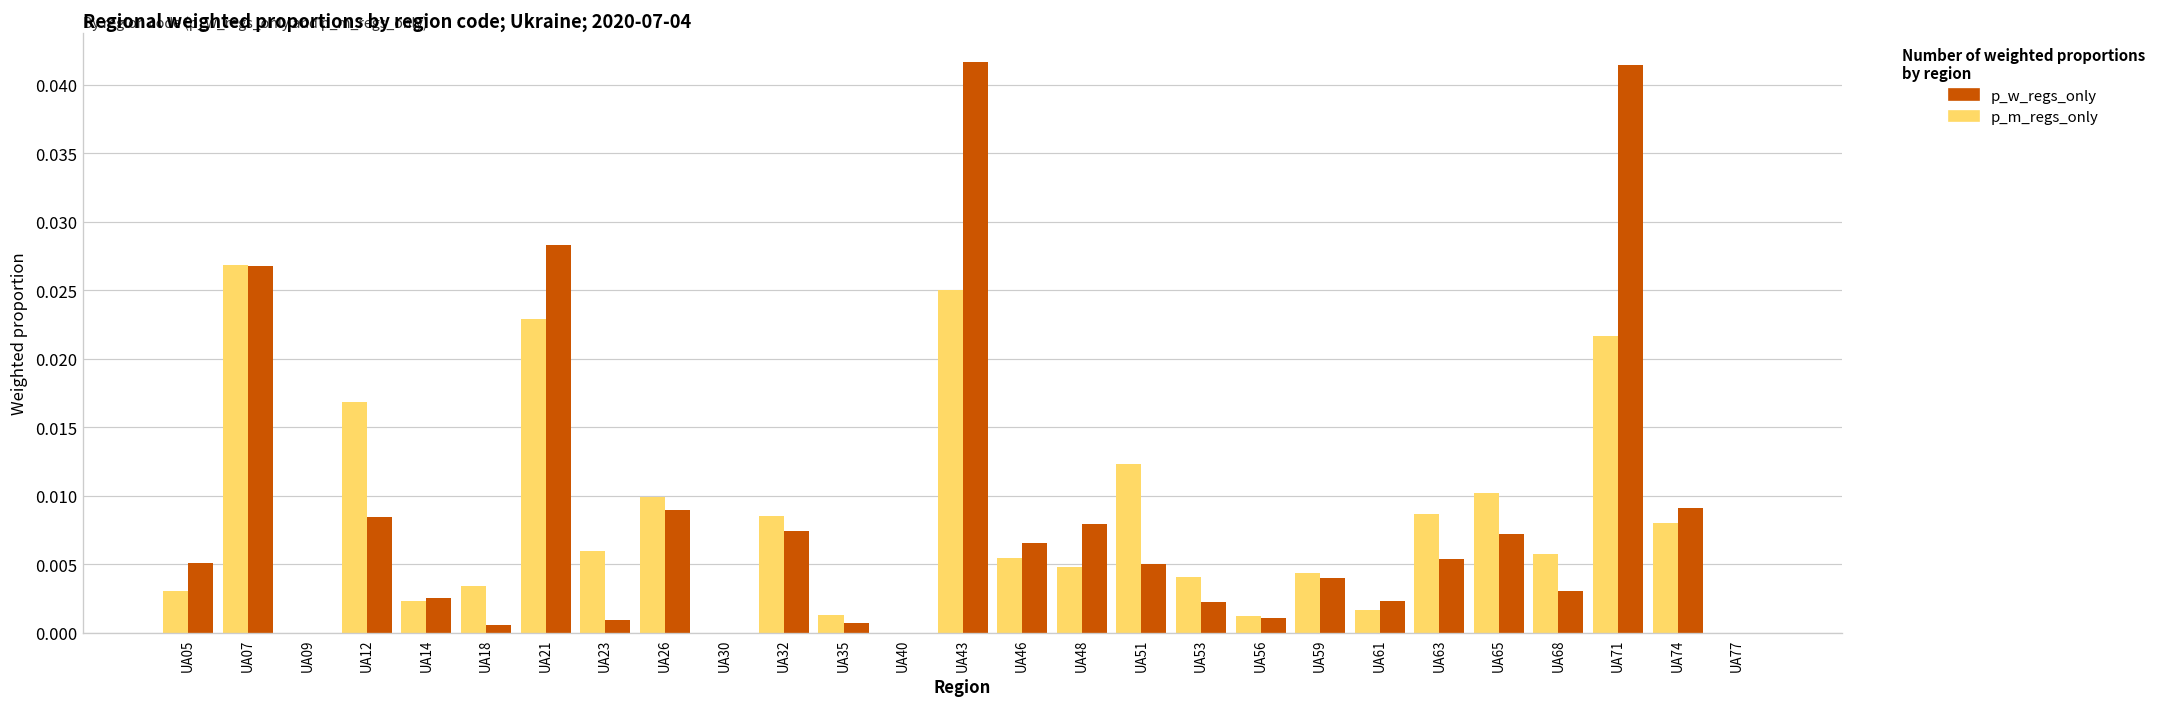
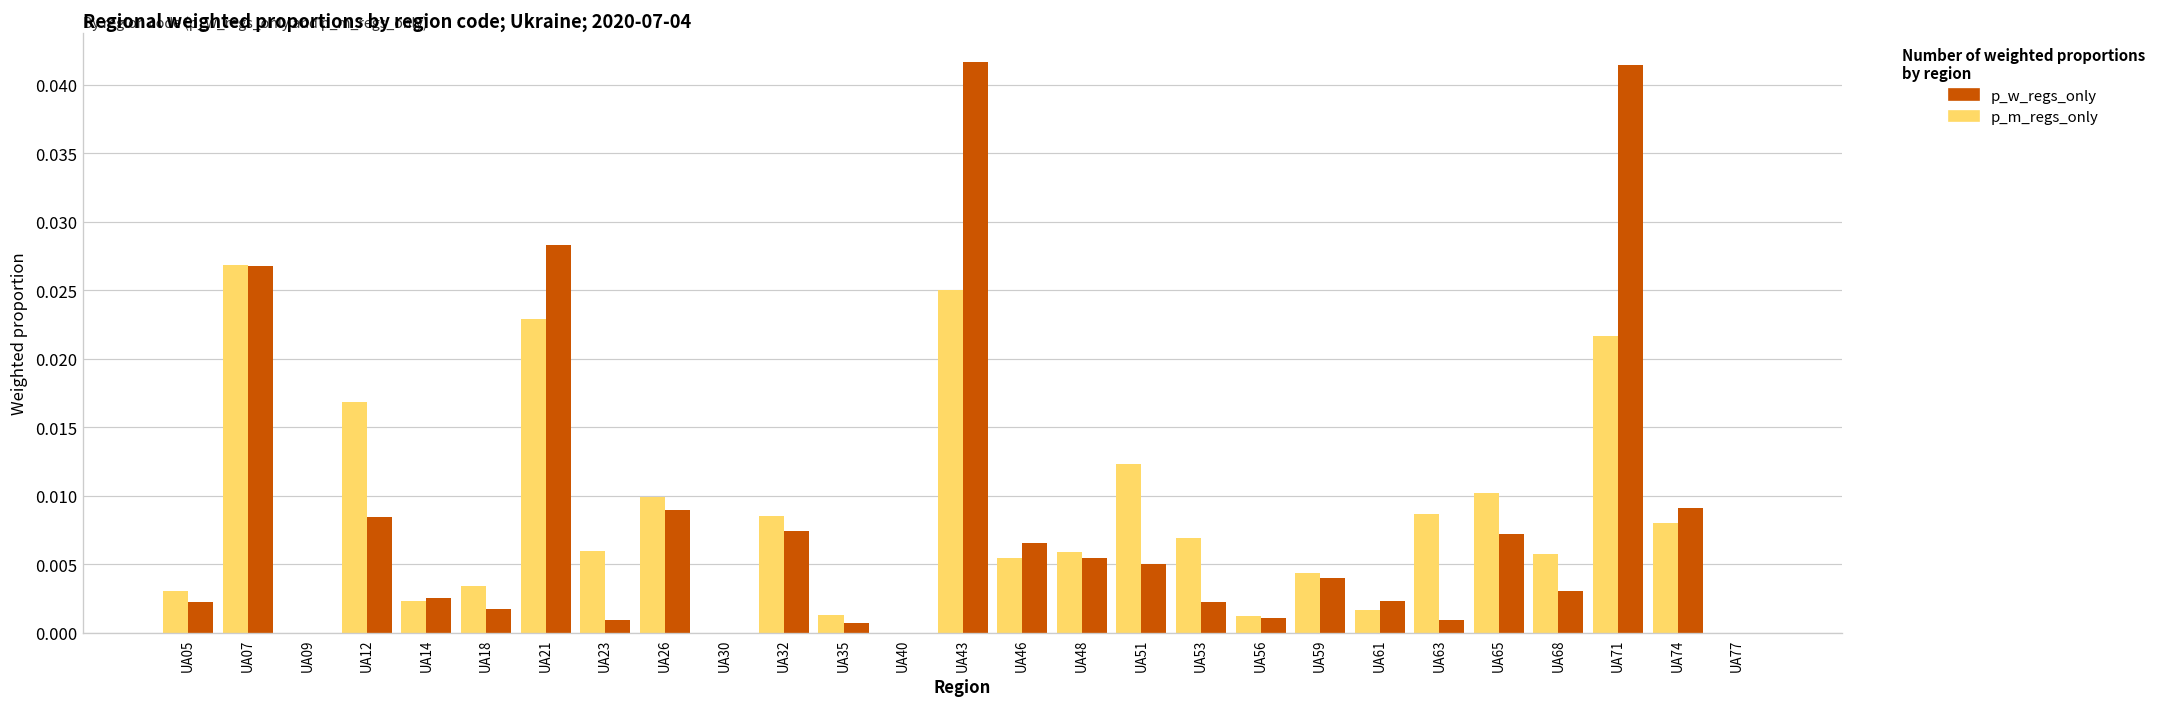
p_w_regs_only, UA05: 0.0051 -> 0.0022
p_w_regs_only, UA18: 0.0006 -> 0.0017
p_m_regs_only, UA48: 0.0048 -> 0.0059
p_w_regs_only, UA48: 0.0079 -> 0.0054
p_m_regs_only, UA53: 0.0041 -> 0.0069
p_w_regs_only, UA63: 0.0054 -> 0.0009
